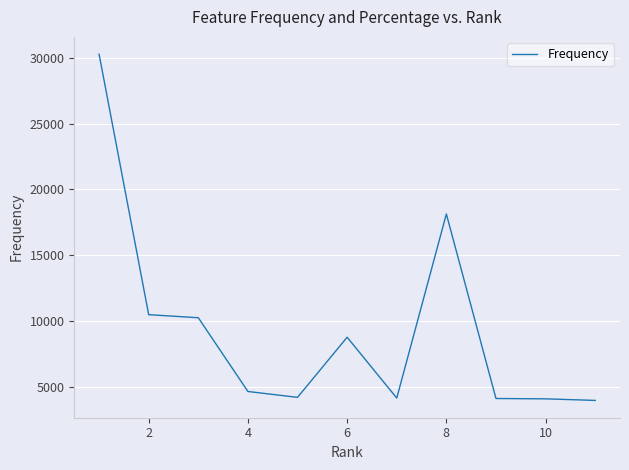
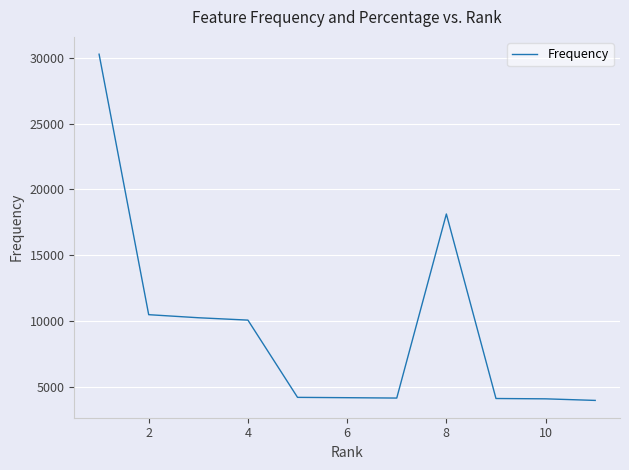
4: 4600 -> 10100
6: 8800 -> 4200
